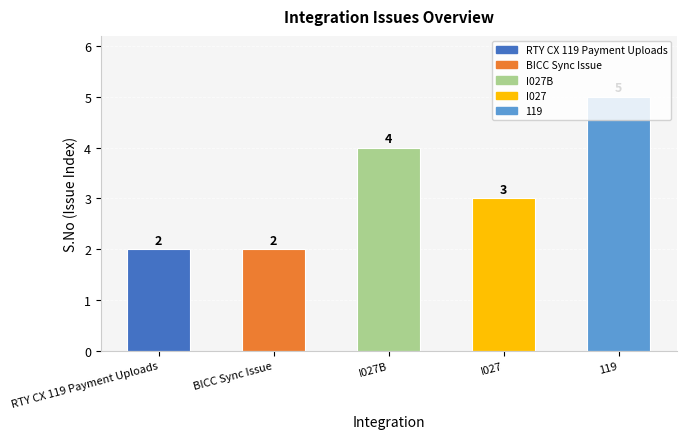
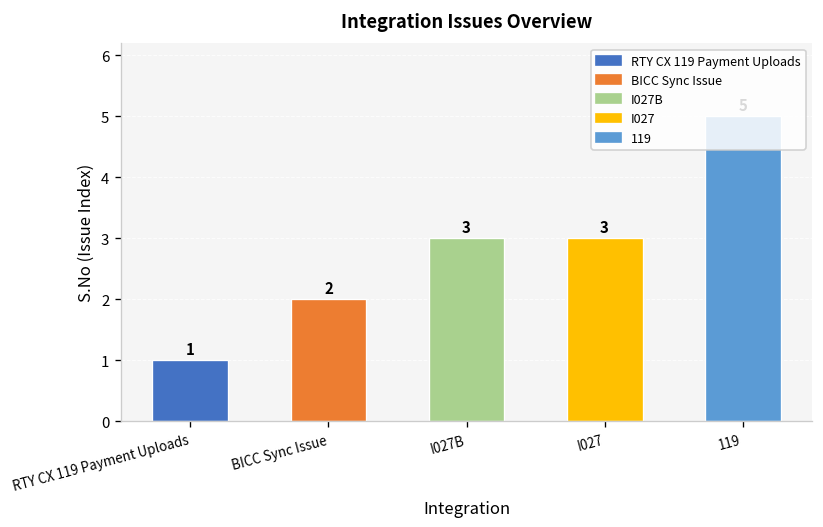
RTY CX 119 Payment Uploads: 2 -> 1
I027B: 4 -> 3
